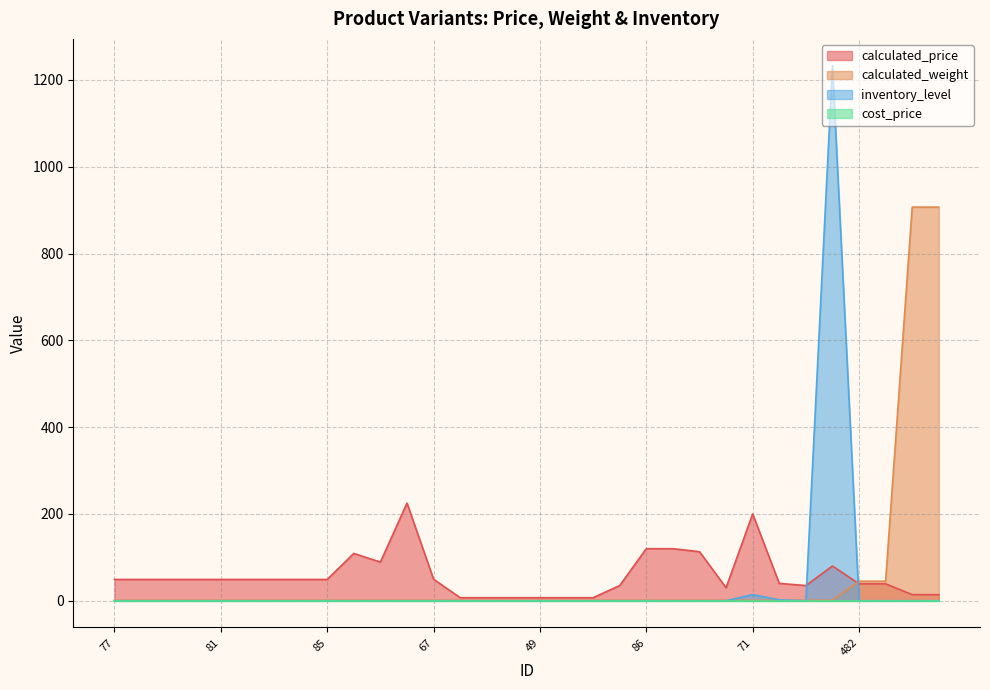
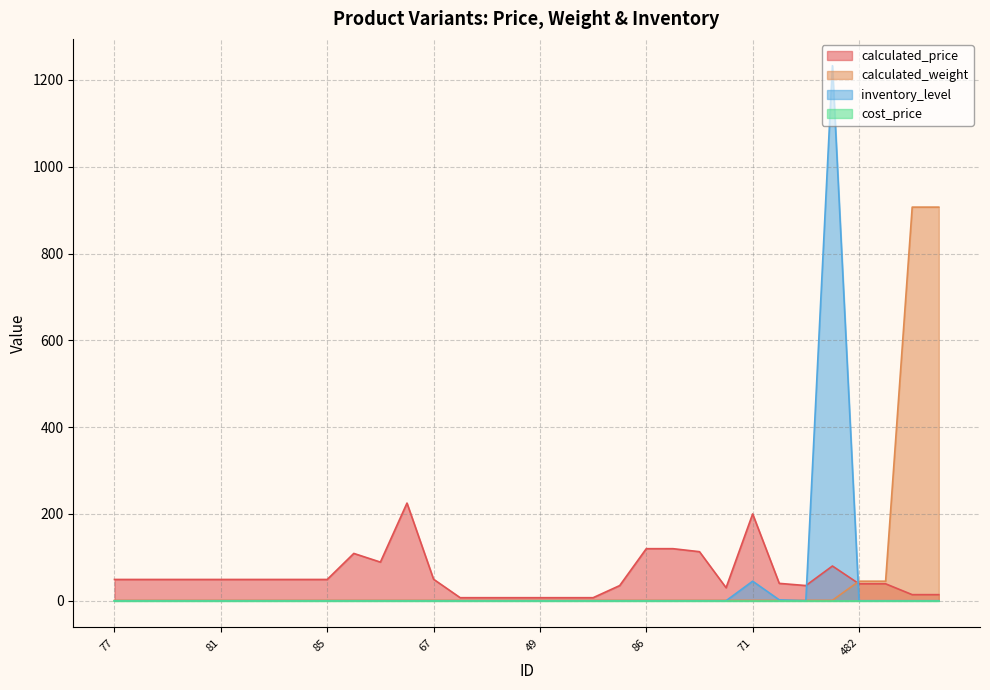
inventory_level, 71: 10 -> 50
